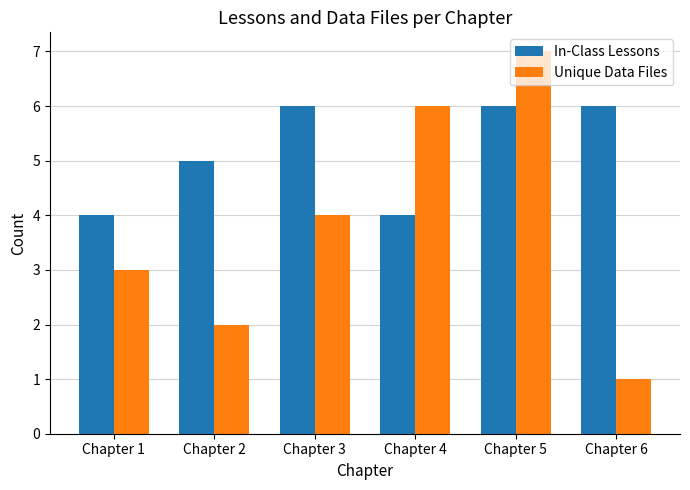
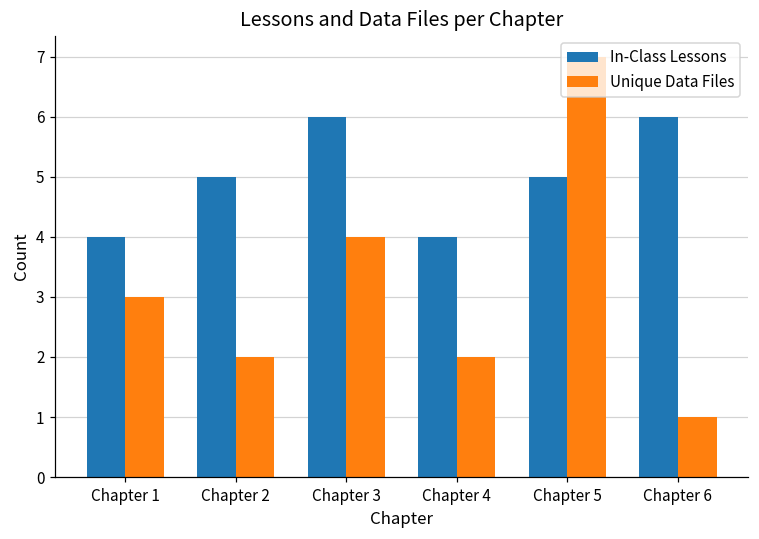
Unique Data Files, Chapter 4: 6 -> 2
In-Class Lessons, Chapter 5: 6 -> 5
